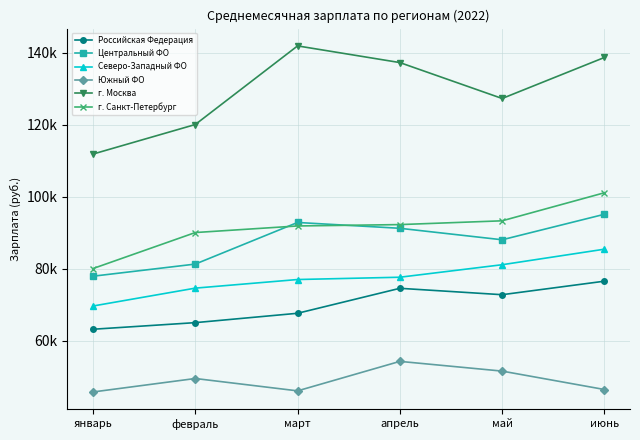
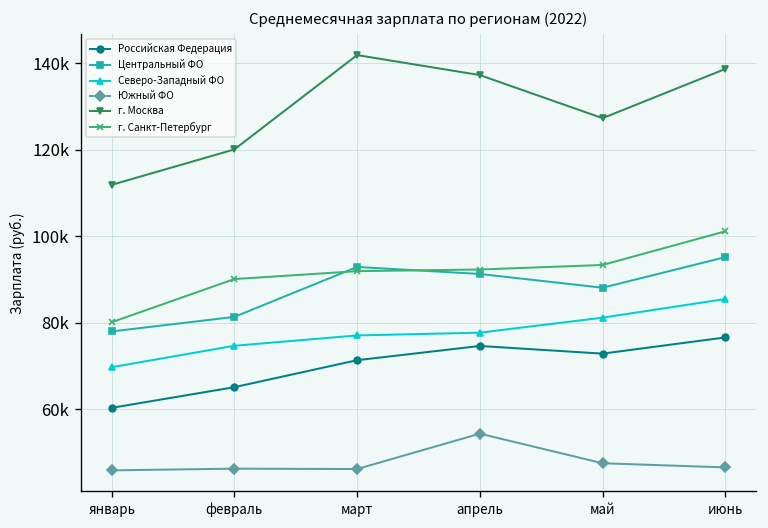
Российская Федерация, январь: 63000 -> 60000
Южный ФО, февраль: 50000 -> 46000
Российская Федерация, март: 68000 -> 71000
Южный ФО, май: 52000 -> 47000
